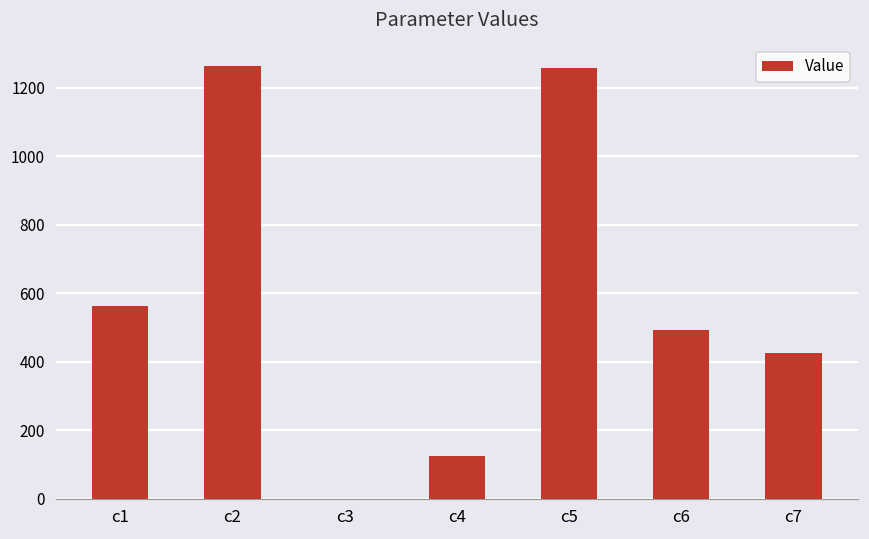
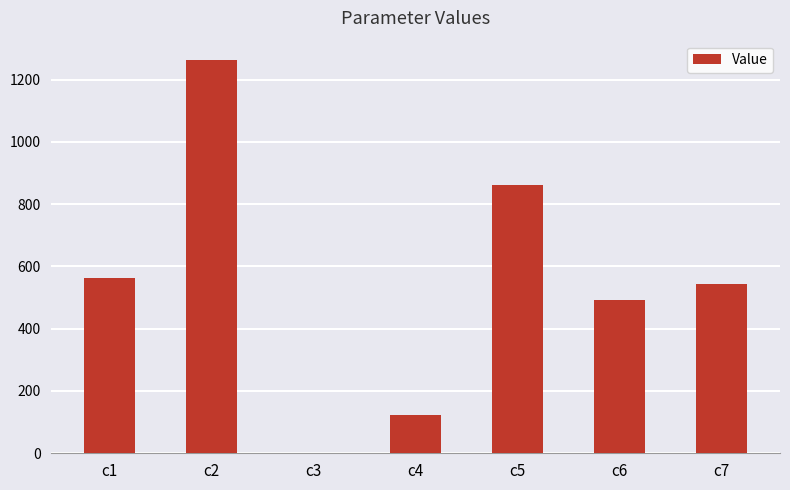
c5: 1260 -> 860
c7: 430 -> 540
